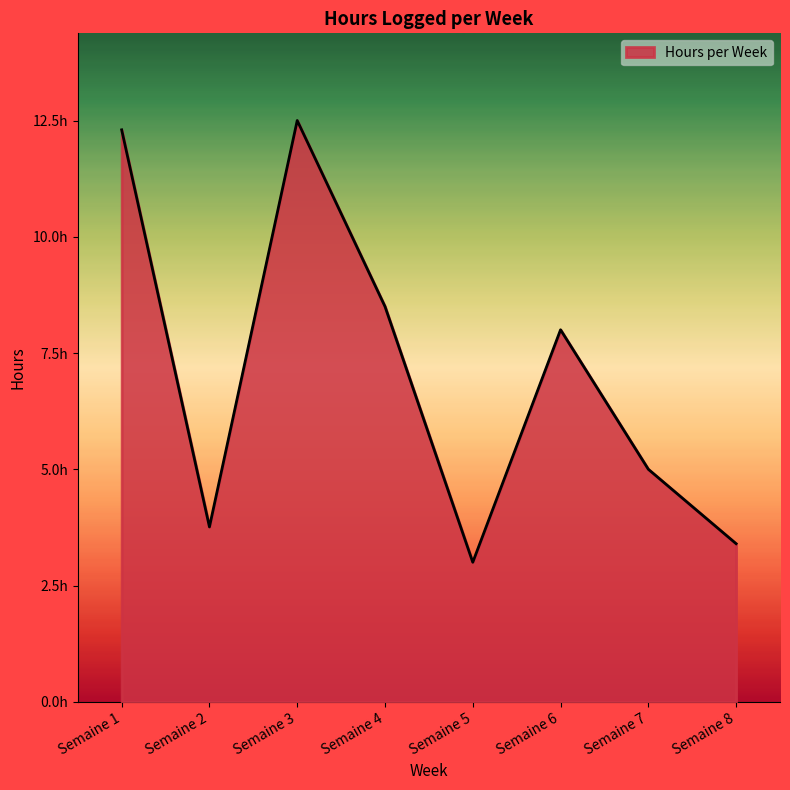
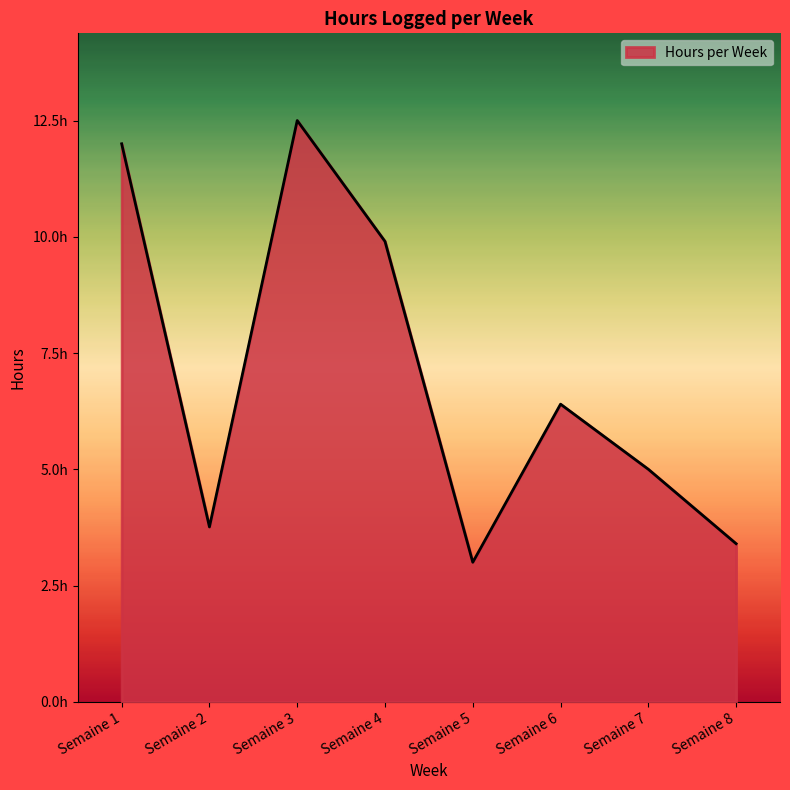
Semaine 1: 12.3h -> 12.0h
Semaine 4: 8.5h -> 9.9h
Semaine 6: 8.0h -> 6.4h
